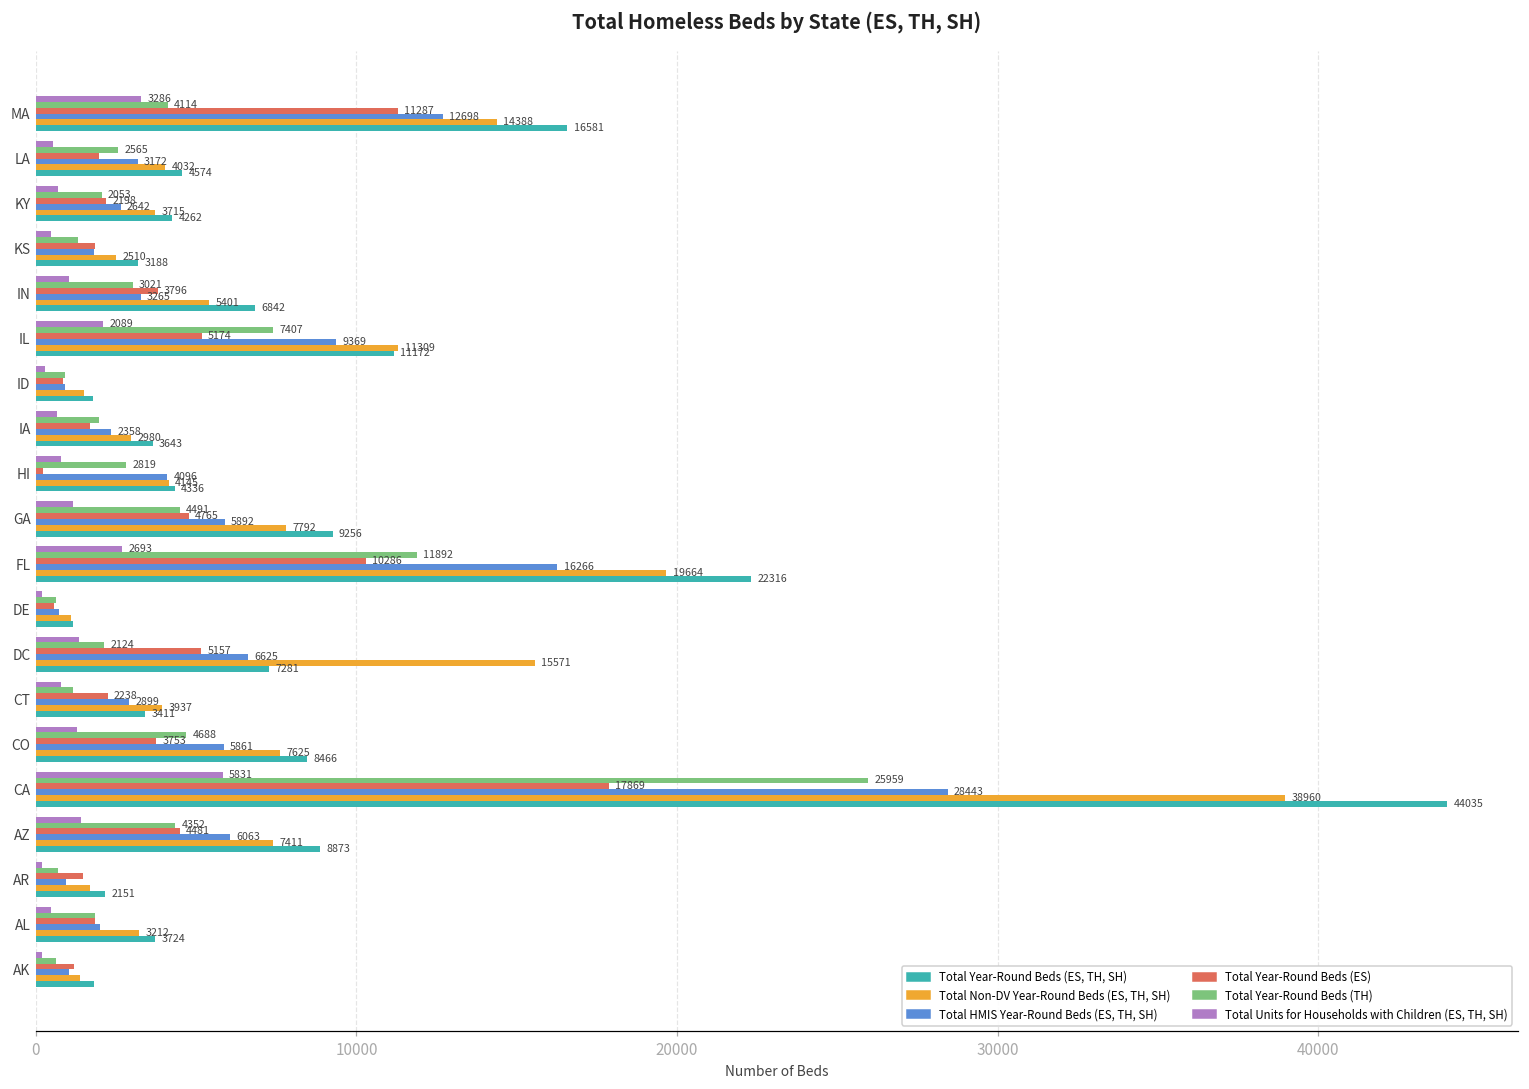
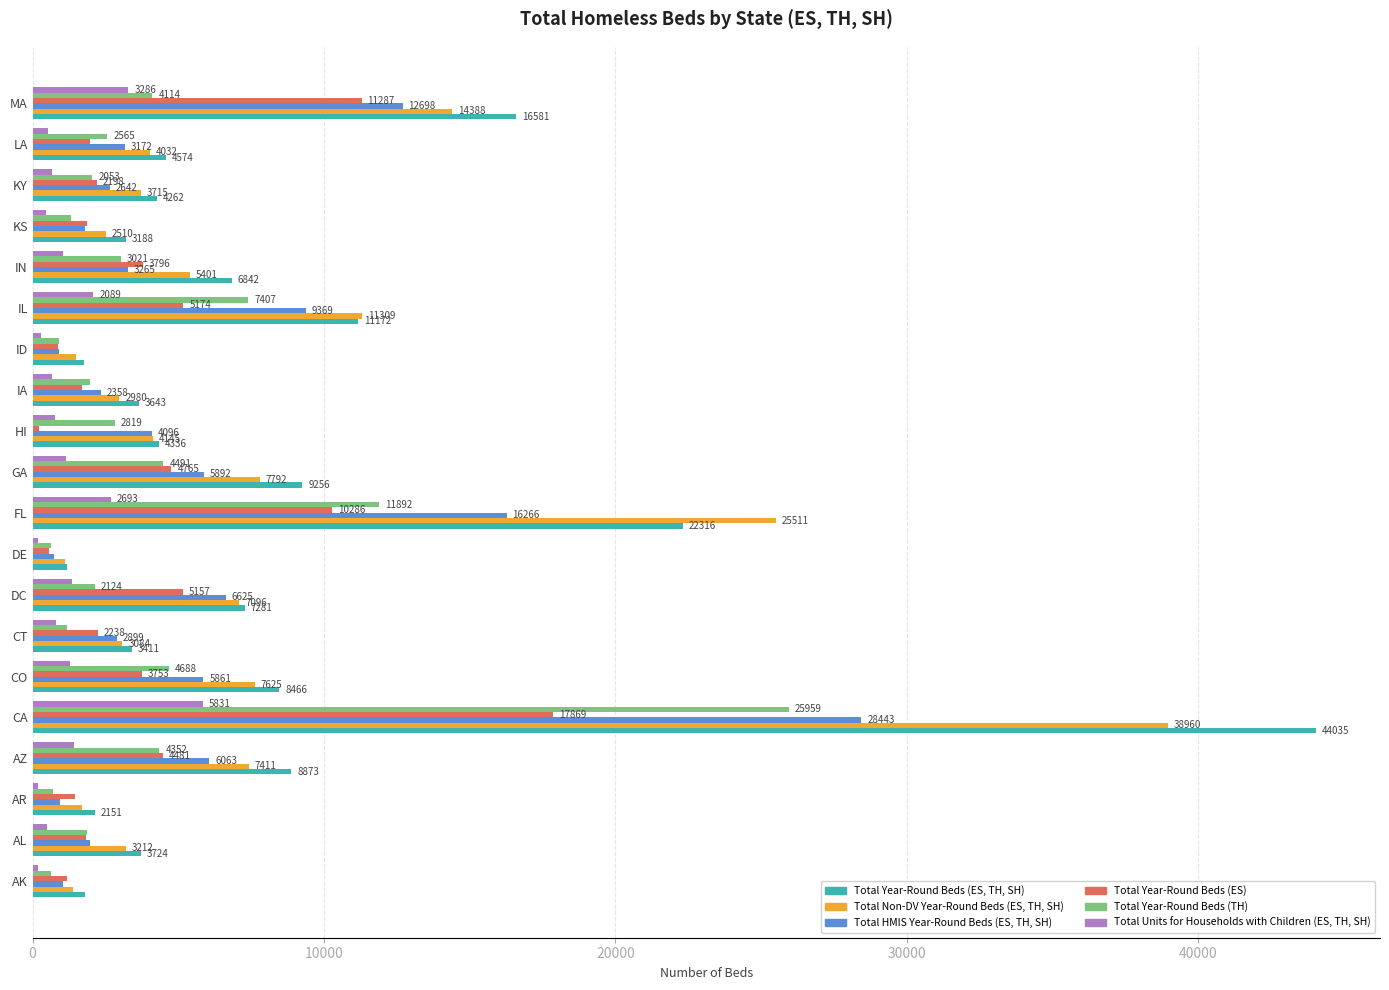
Total Non-DV Year-Round Beds (ES, TH, SH), FL: 19664 -> 25511
Total Non-DV Year-Round Beds (ES, TH, SH), DC: 15571 -> 7096
Total Non-DV Year-Round Beds (ES, TH, SH), CT: 3937 -> 3084
